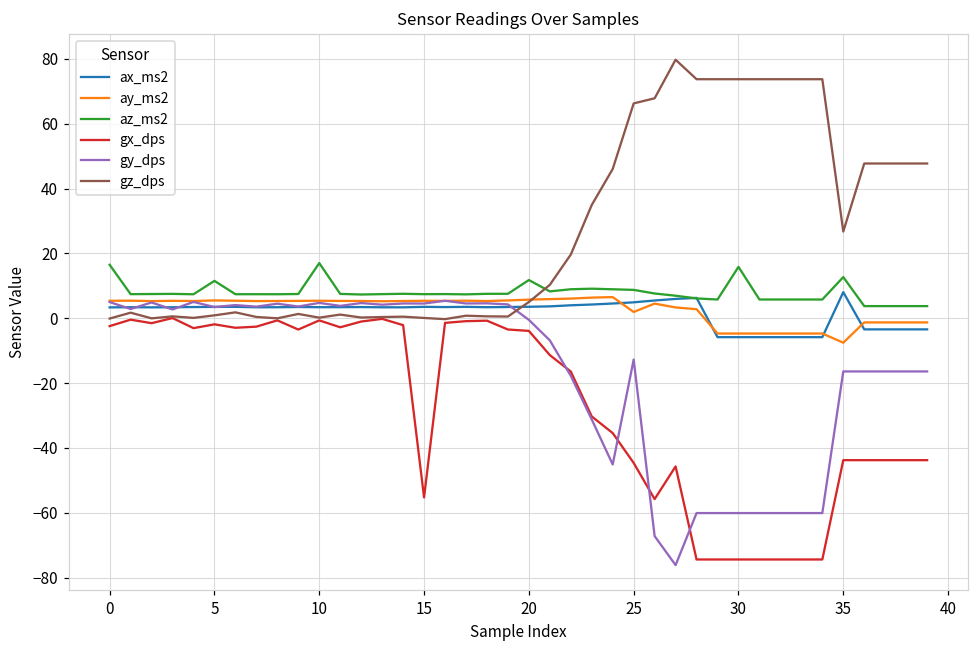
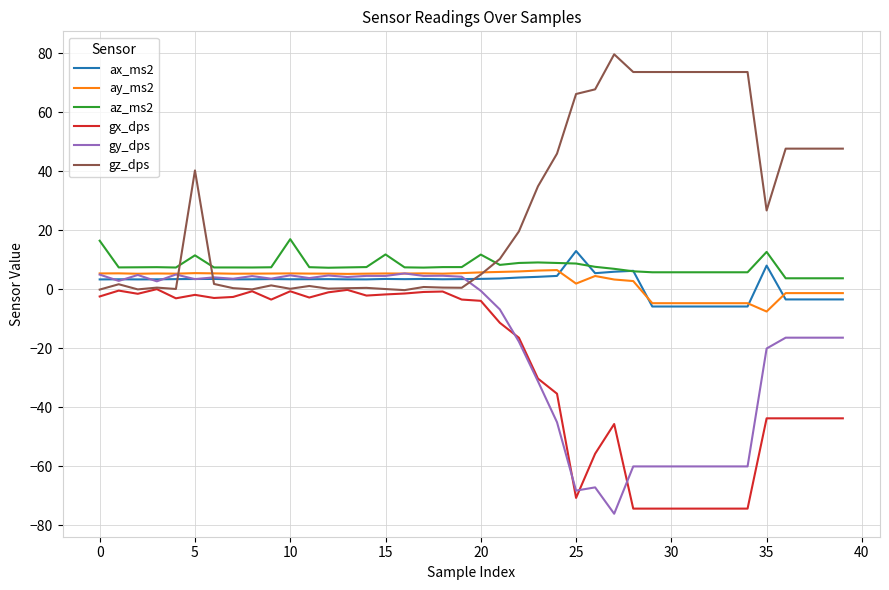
gz_dps, 5: 1 -> 40
az_ms2, 15: 7 -> 12
gx_dps, 15: -55 -> -2
ax_ms2, 25: 5 -> 13
gx_dps, 25: -45 -> -71
gy_dps, 25: -13 -> -68
az_ms2, 30: 16 -> 6
gy_dps, 35: -16 -> -20
